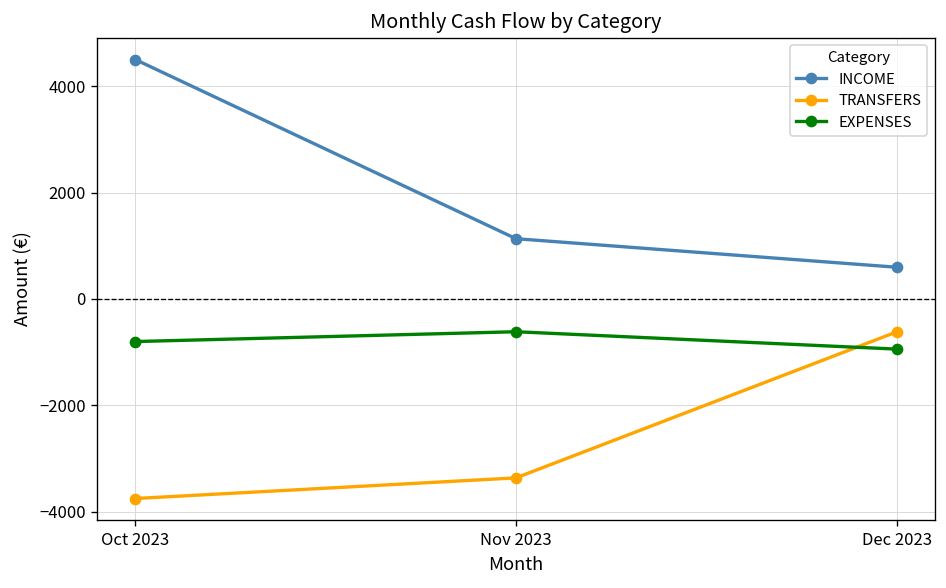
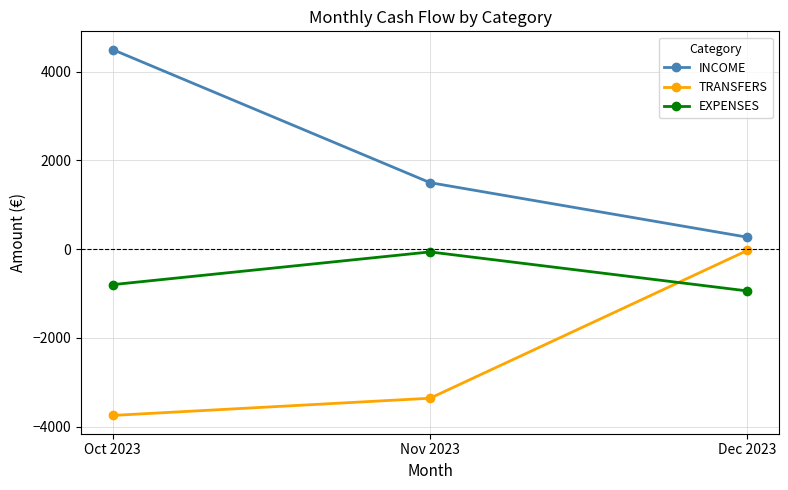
INCOME, Nov 2023: 1100 -> 1500
EXPENSES, Nov 2023: -600 -> -100
INCOME, Dec 2023: 600 -> 300
TRANSFERS, Dec 2023: -600 -> 0
